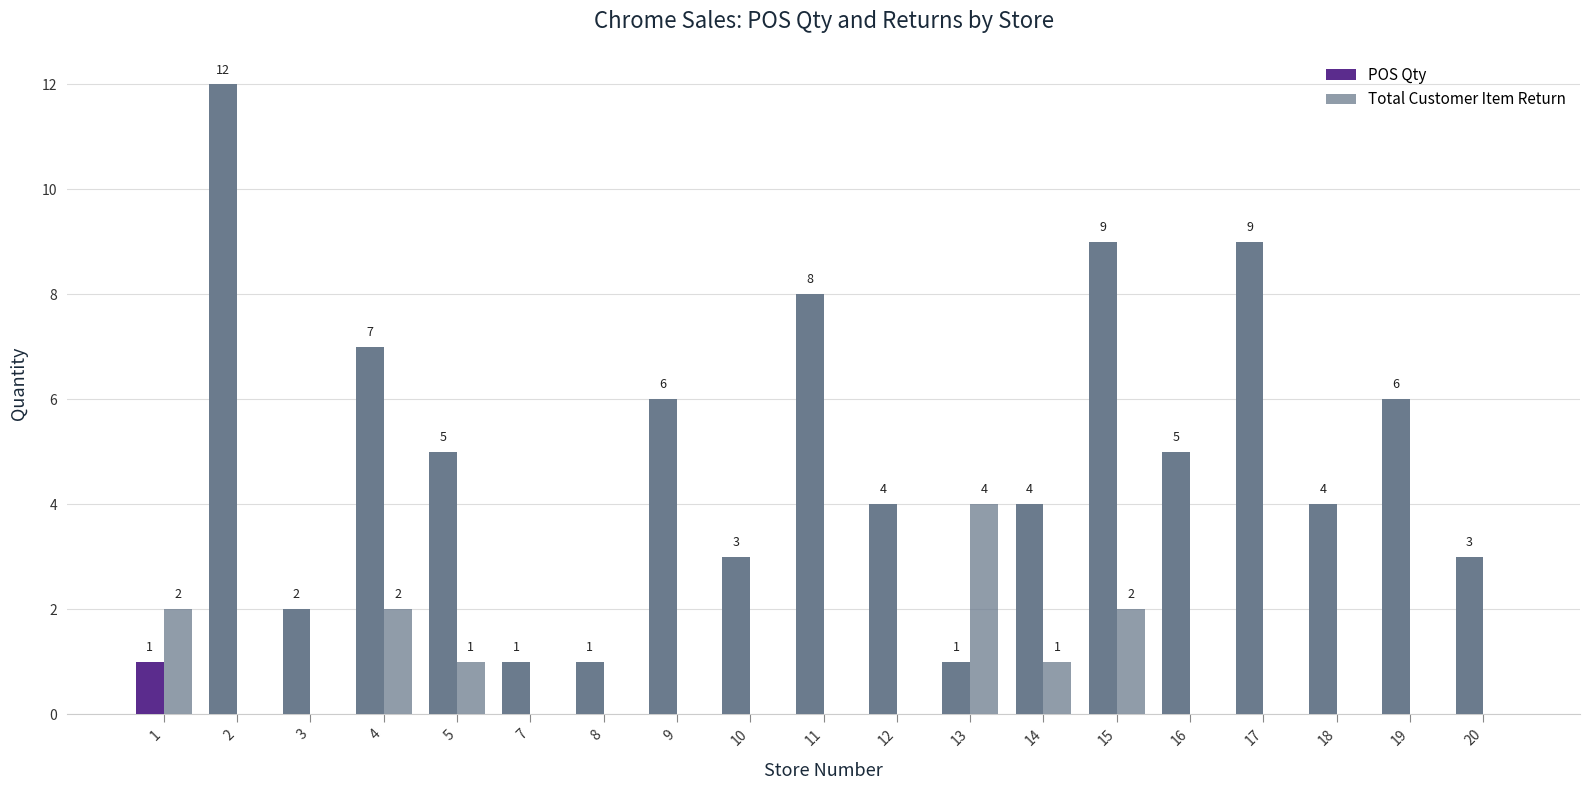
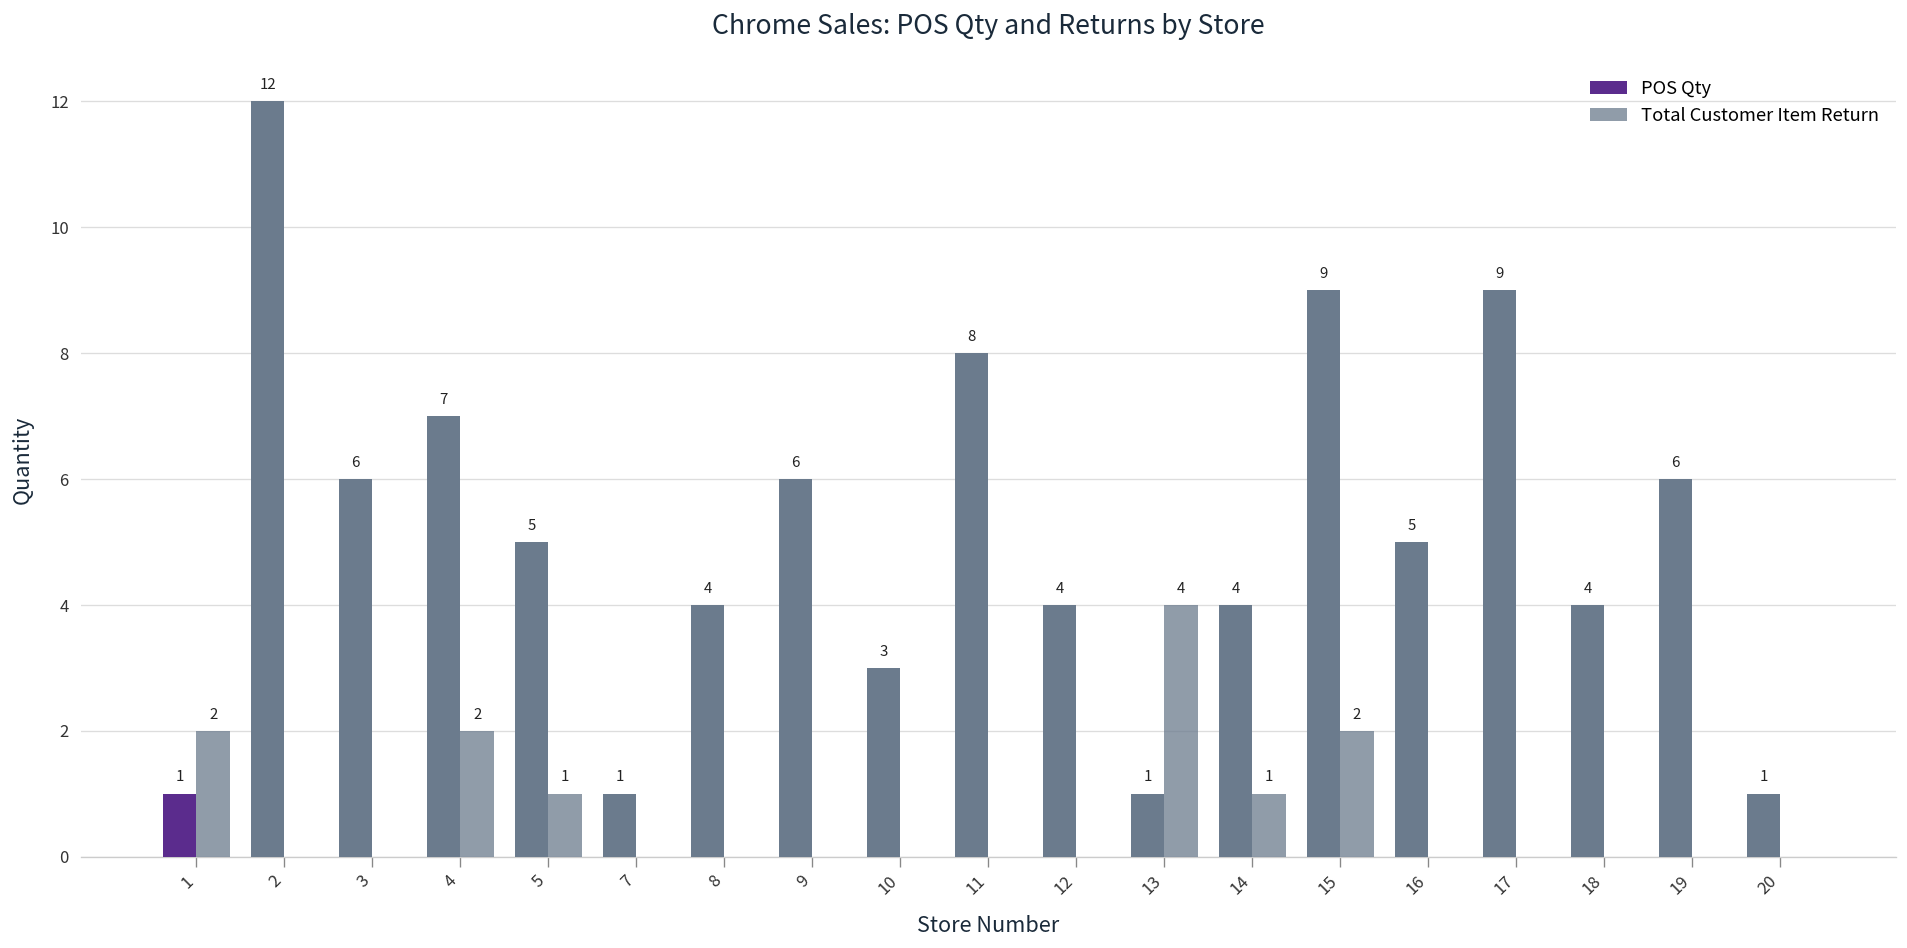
POS Qty, 3: 2 -> 6
POS Qty, 8: 1 -> 4
POS Qty, 20: 3 -> 1
